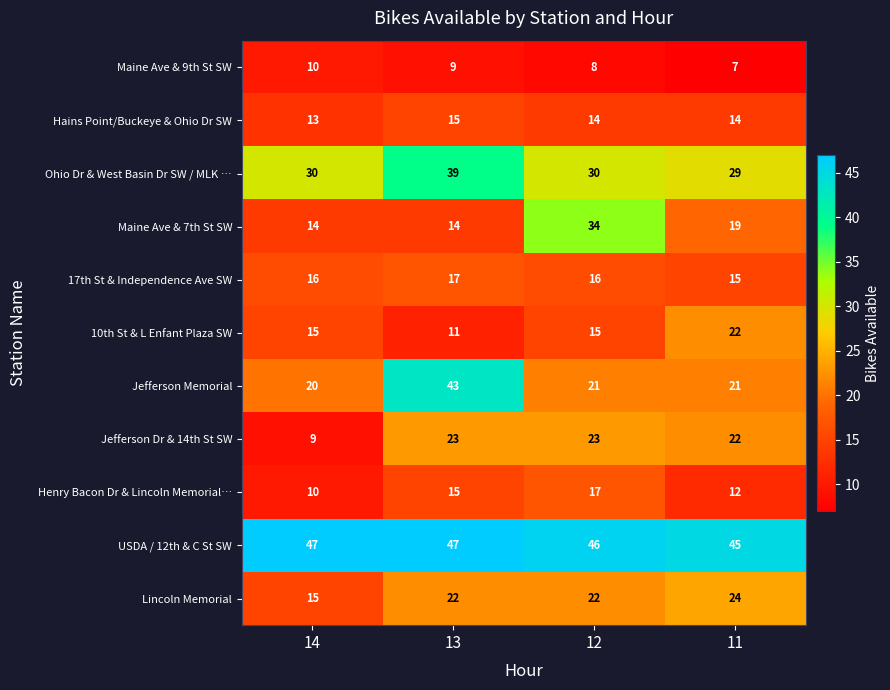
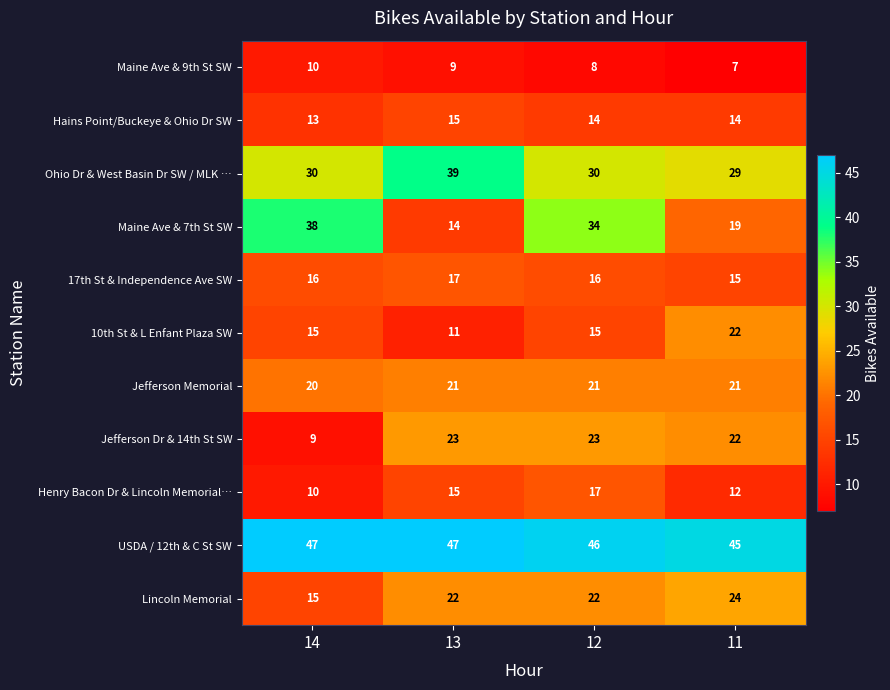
Maine Ave & 7th St SW, 14: 14 -> 38
Jefferson Memorial, 13: 43 -> 21
